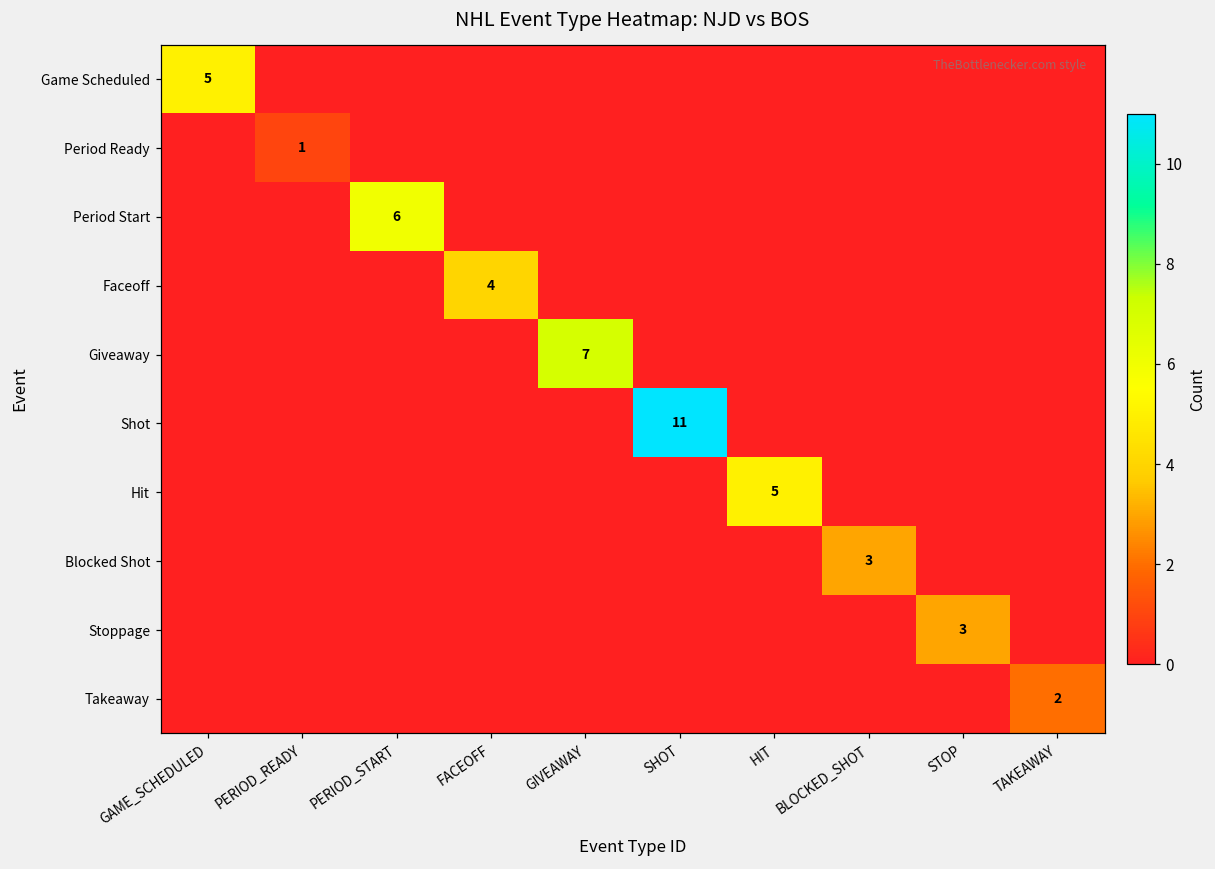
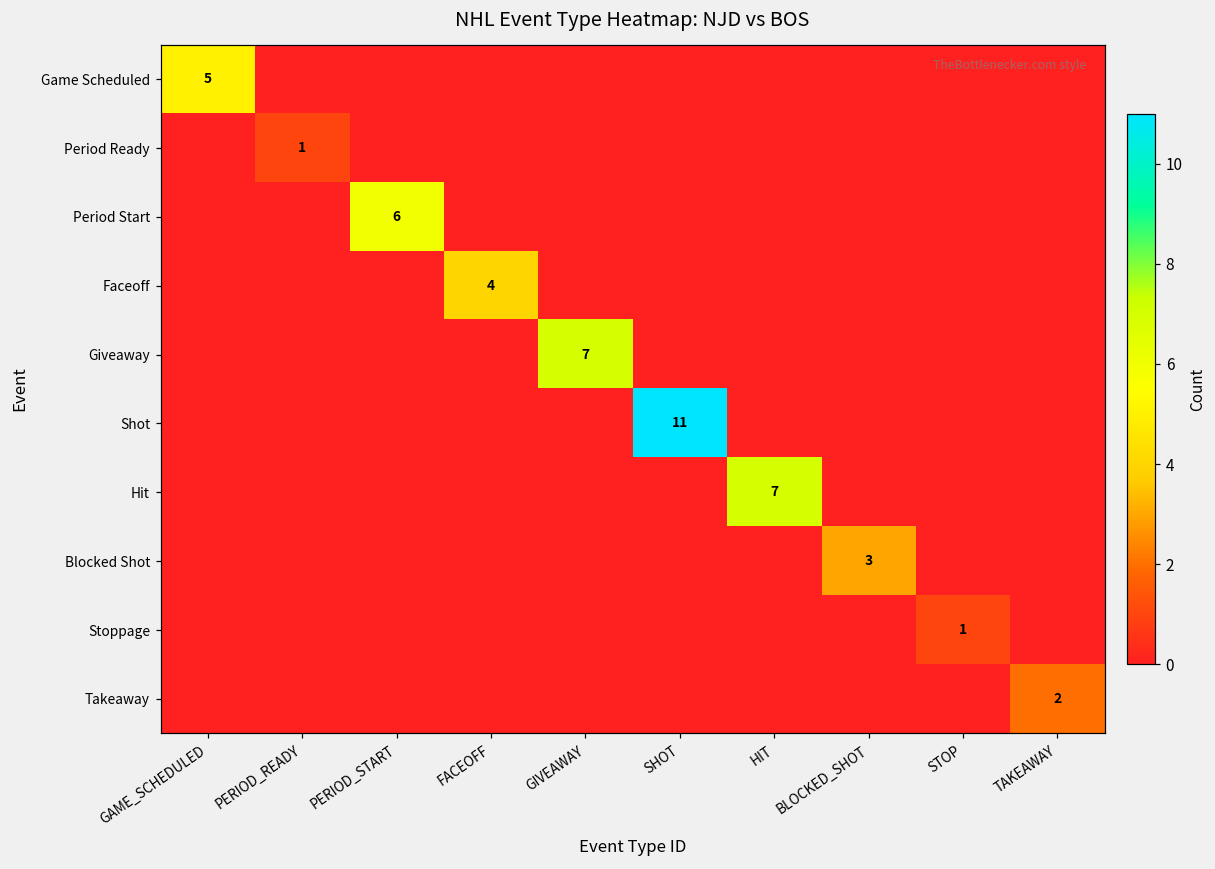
Hit, HIT: 5 -> 7
Stoppage, STOP: 3 -> 1
